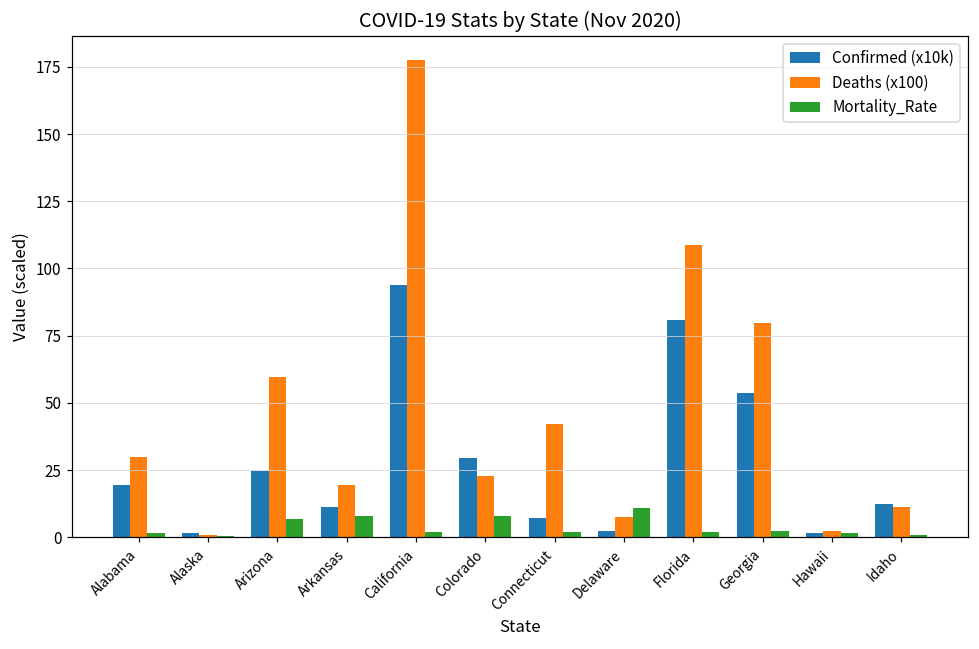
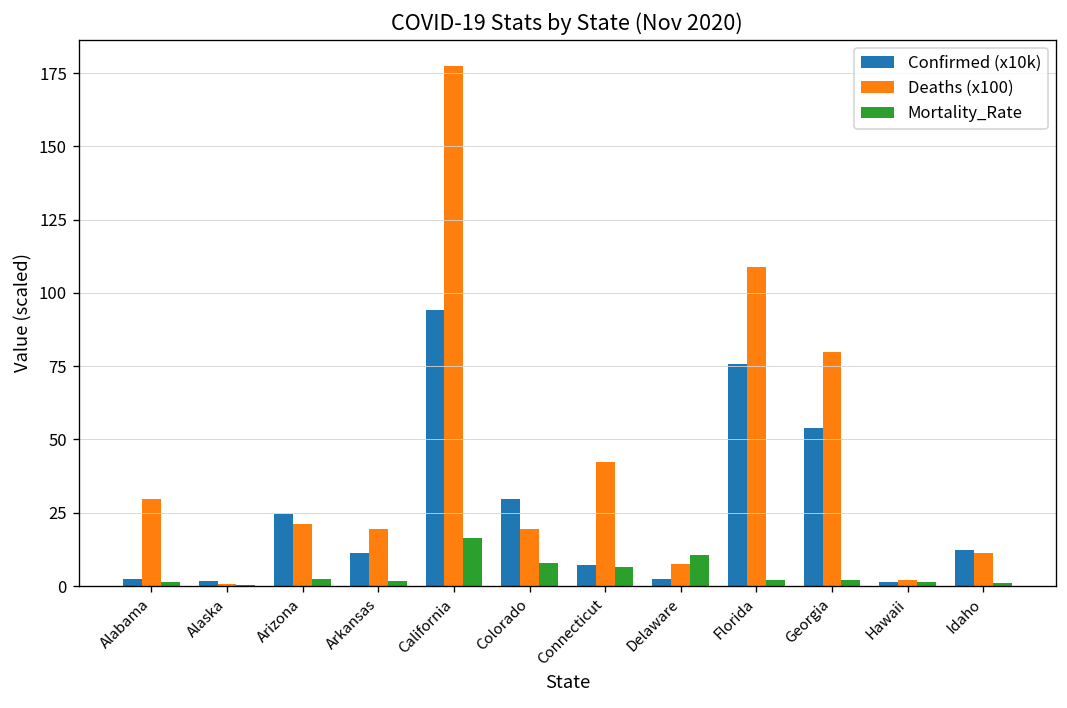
Confirmed (x10k), Alabama: 19 -> 2
Deaths (x100), Arizona: 60 -> 21
Mortality_Rate, Arizona: 7 -> 2
Mortality_Rate, Arkansas: 8 -> 2
Mortality_Rate, California: 2 -> 16
Deaths (x100), Colorado: 23 -> 20
Mortality_Rate, Connecticut: 2 -> 6
Confirmed (x10k), Florida: 81 -> 76
